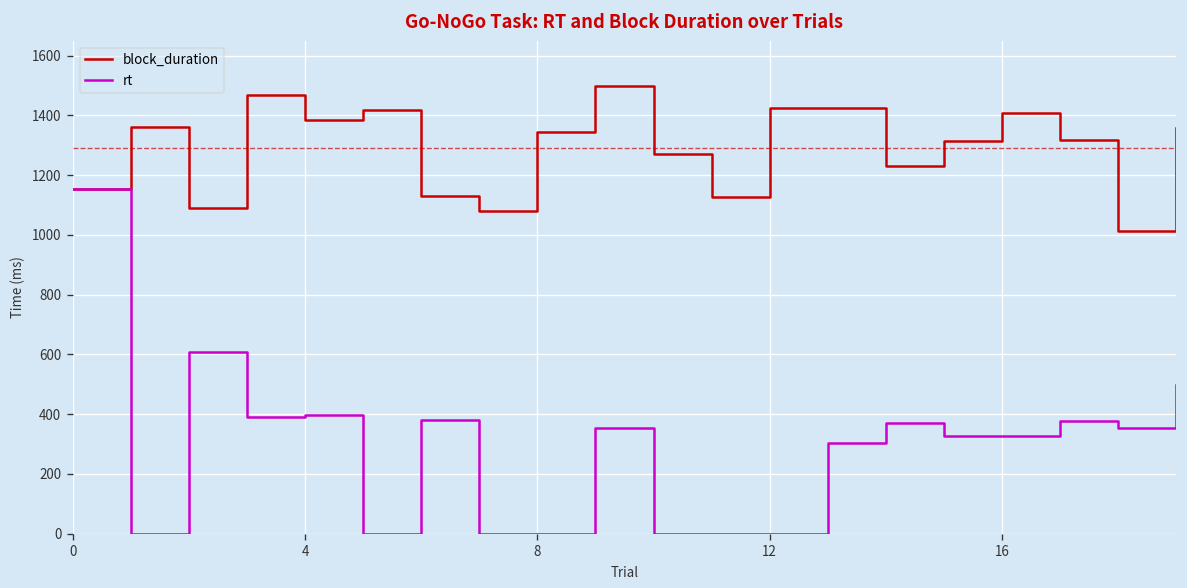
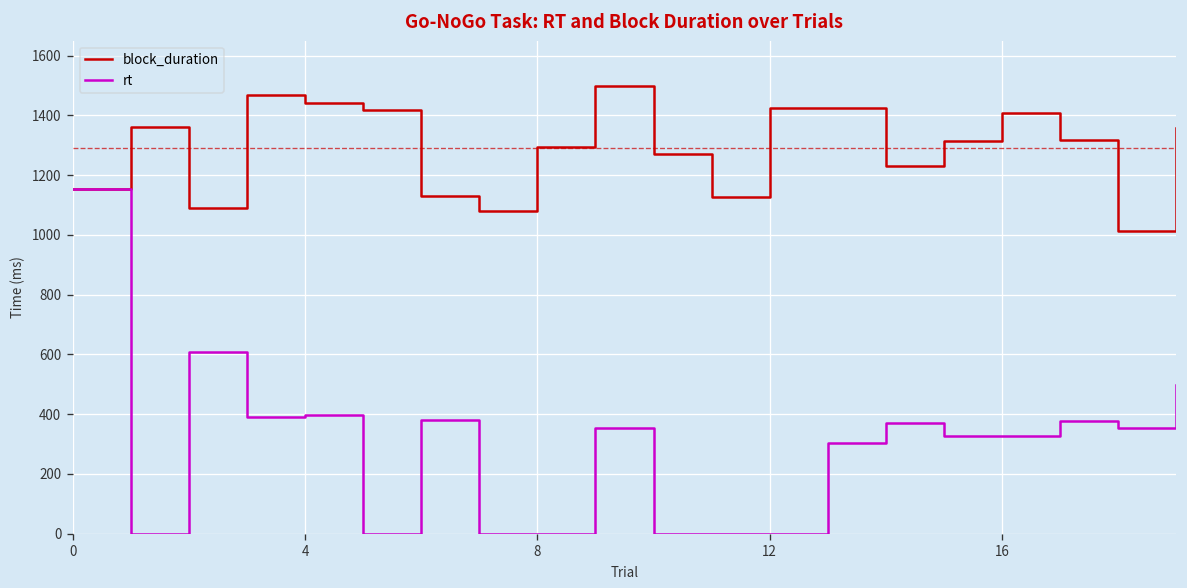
block_duration, 4: 1380 -> 1440
block_duration, 8: 1340 -> 1290
